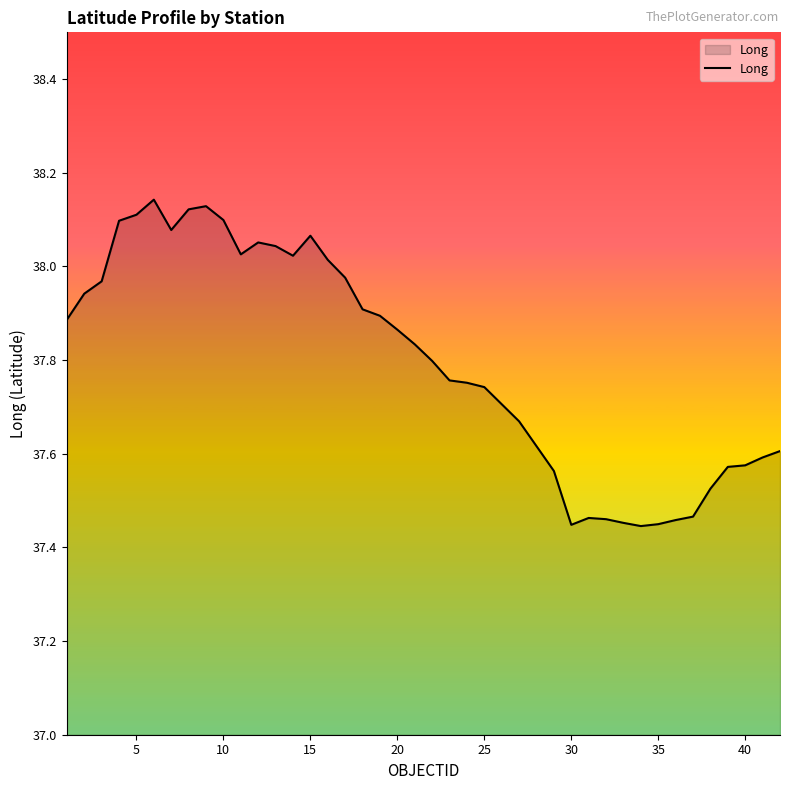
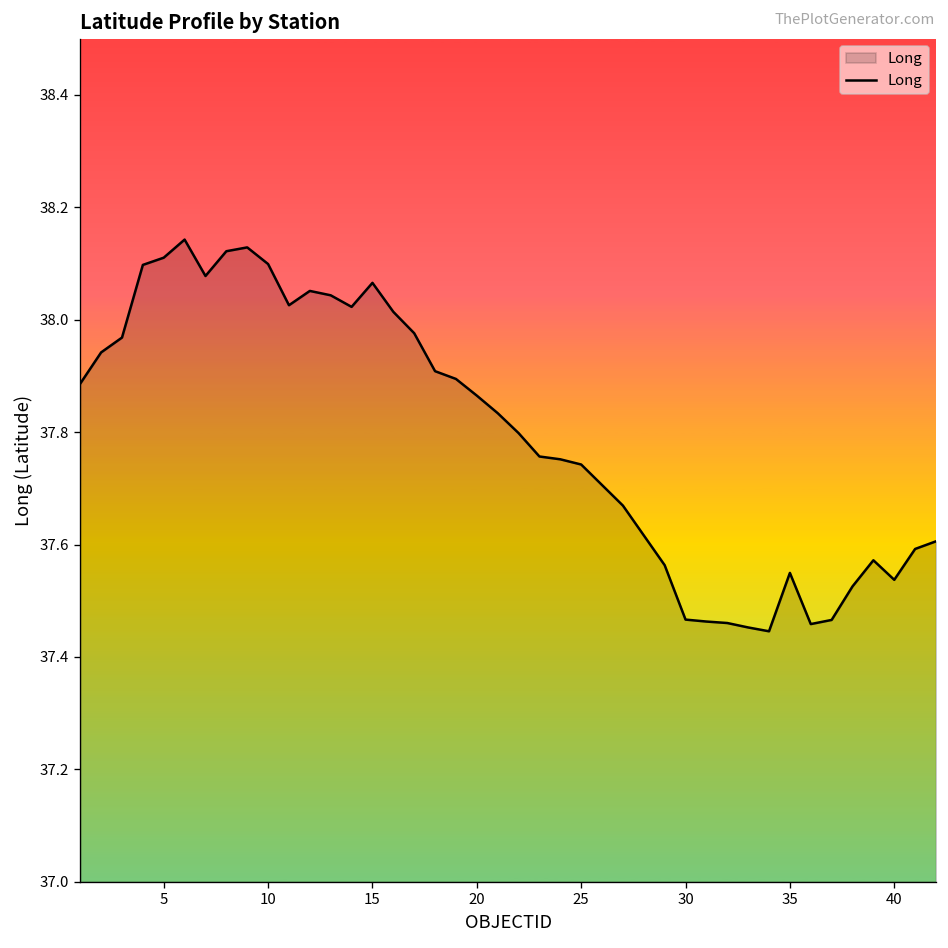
30: 37.45 -> 37.47
35: 37.45 -> 37.55
40: 37.58 -> 37.54
